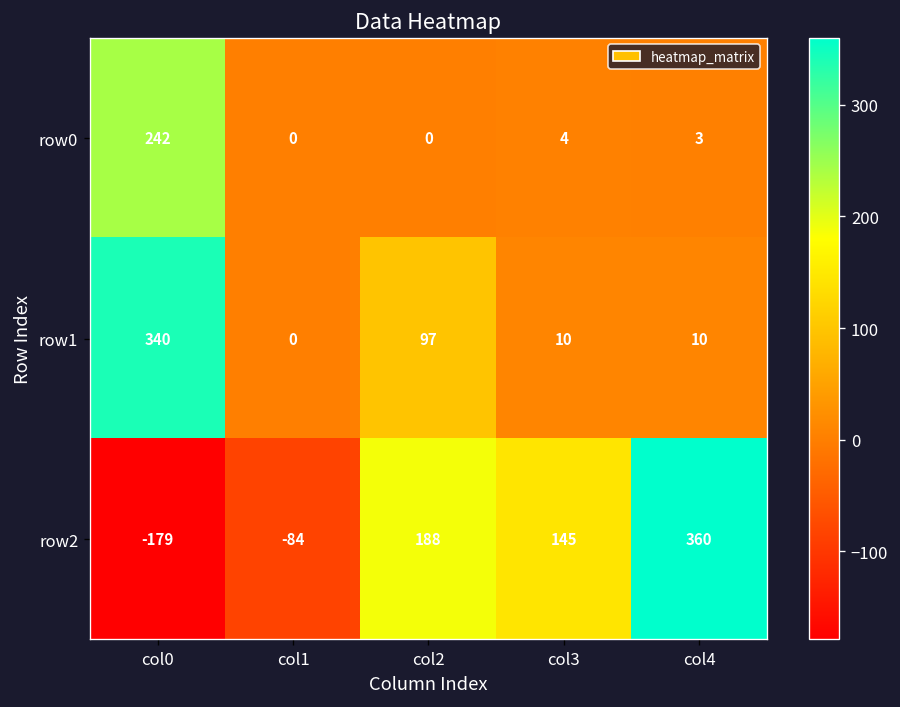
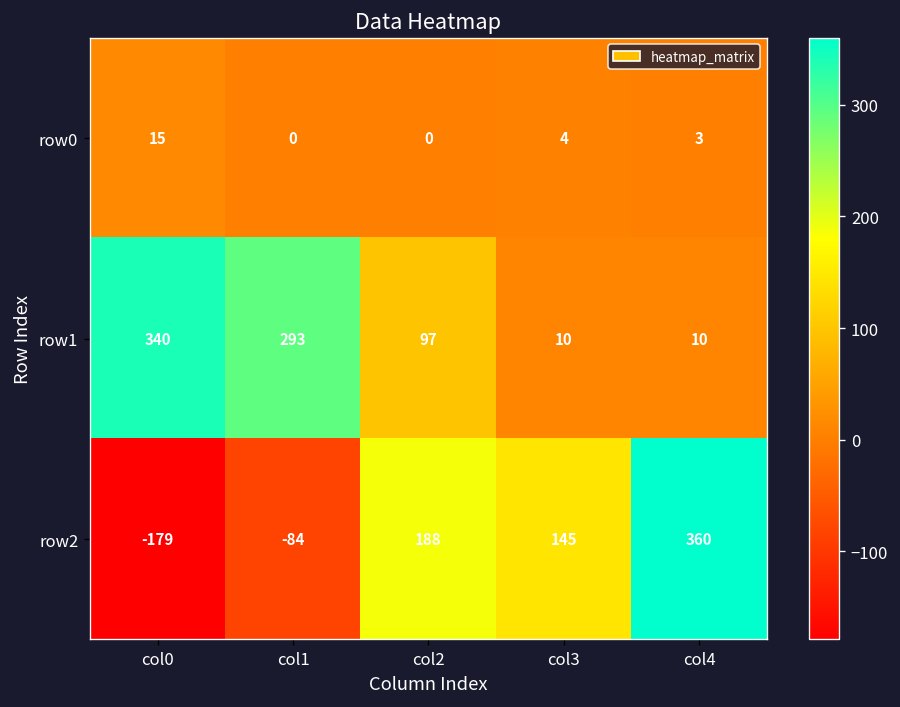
row0, col0: 242 -> 15
row1, col1: 0 -> 293
